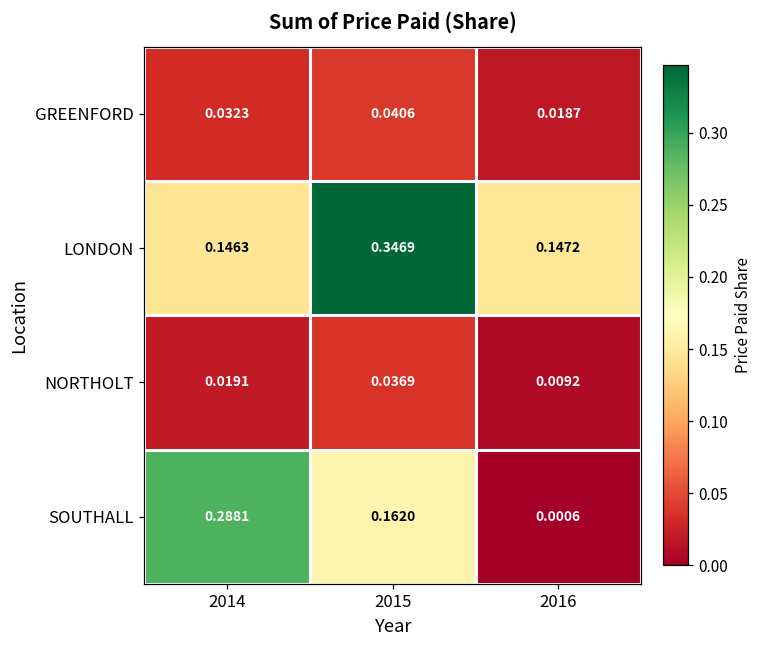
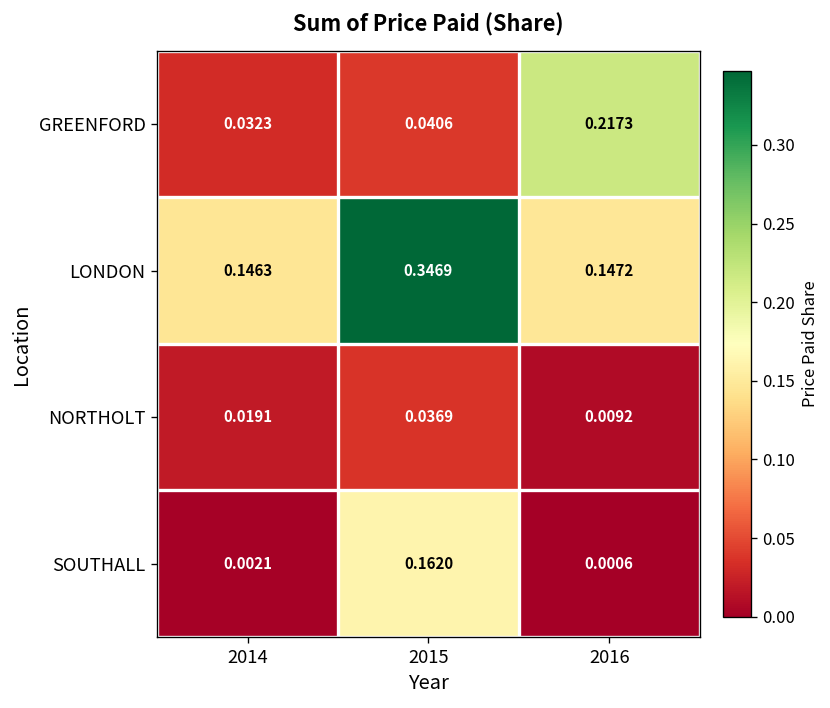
GREENFORD, 2016: 0.0187 -> 0.2173
SOUTHALL, 2014: 0.2881 -> 0.0021
